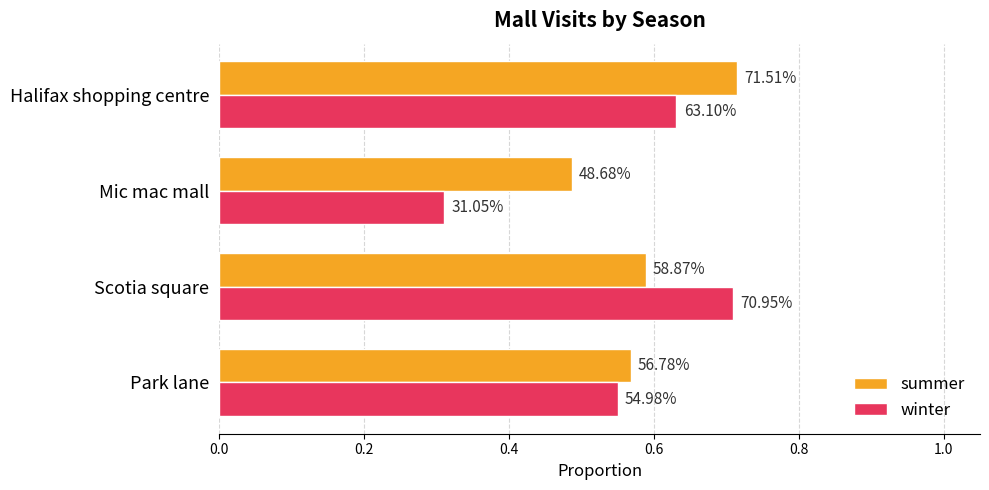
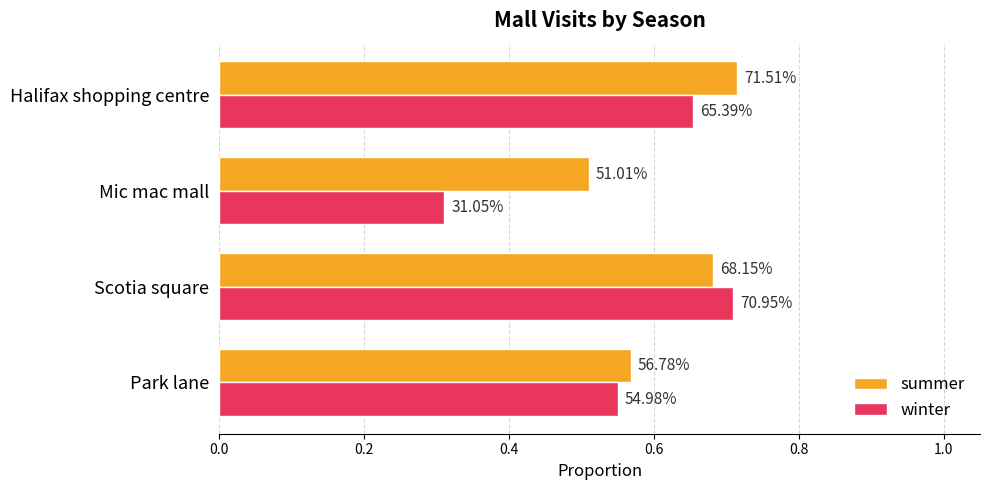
winter, Halifax shopping centre: 63.10% -> 65.39%
summer, Mic mac mall: 48.68% -> 51.01%
summer, Scotia square: 58.87% -> 68.15%
